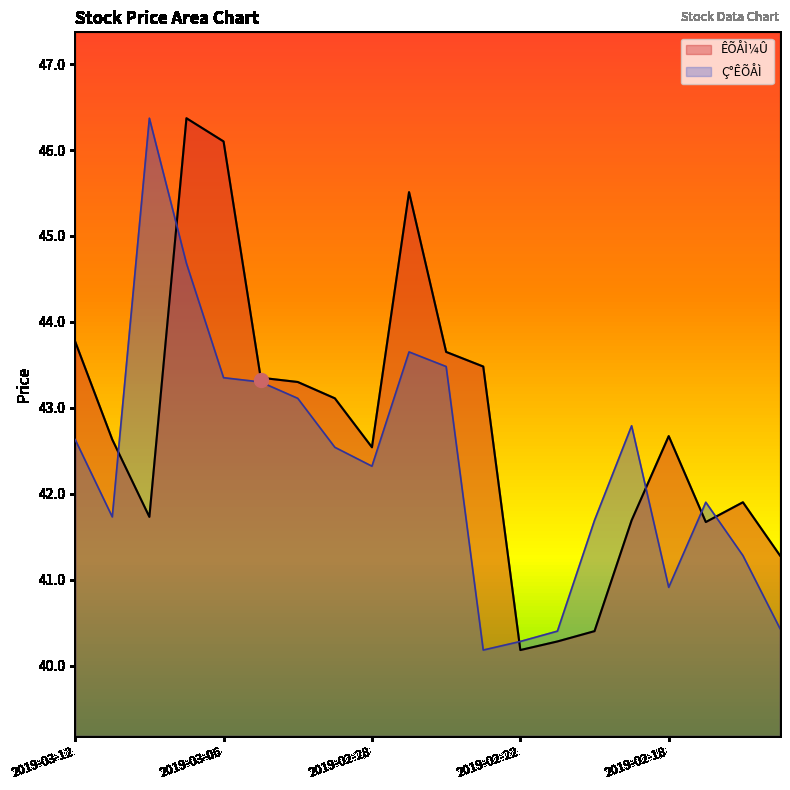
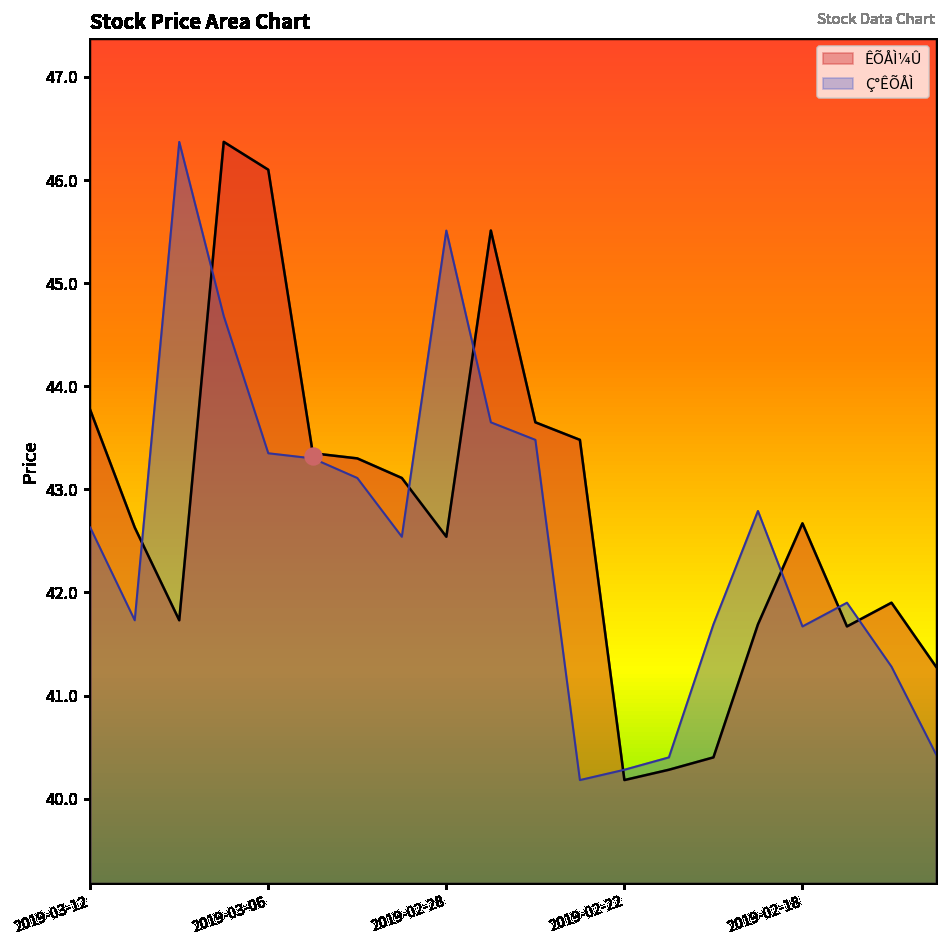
Ç°ÊÕÅÌ, 2019-02-28: 42.3 -> 45.5
Ç°ÊÕÅÌ, 2019-02-18: 40.9 -> 41.7
